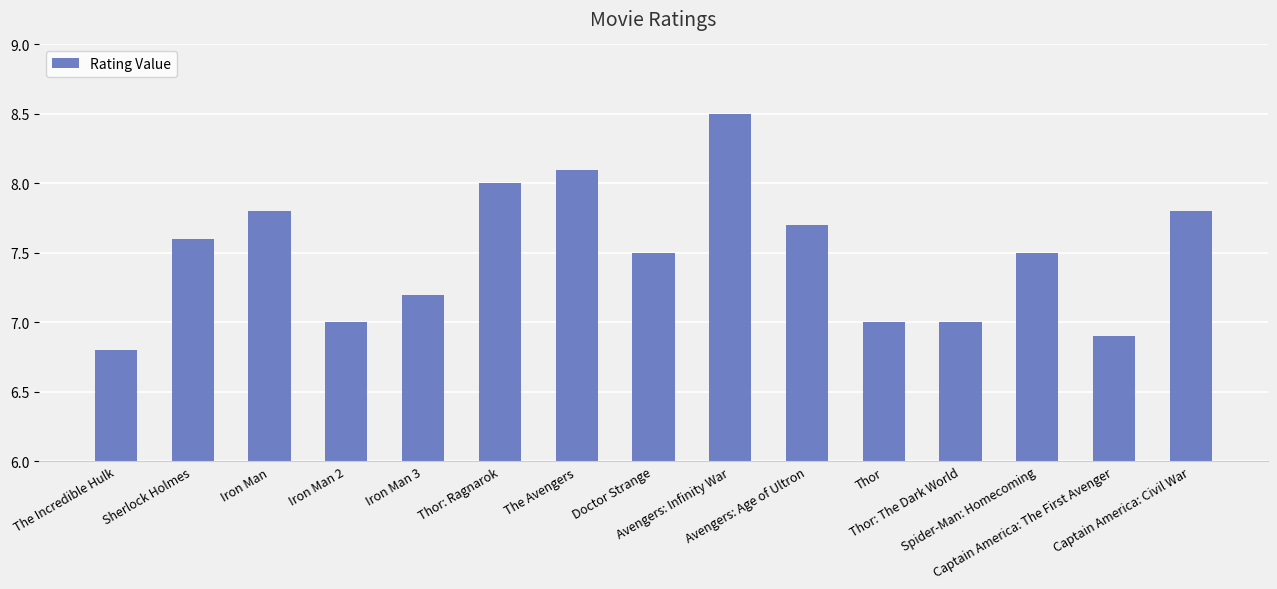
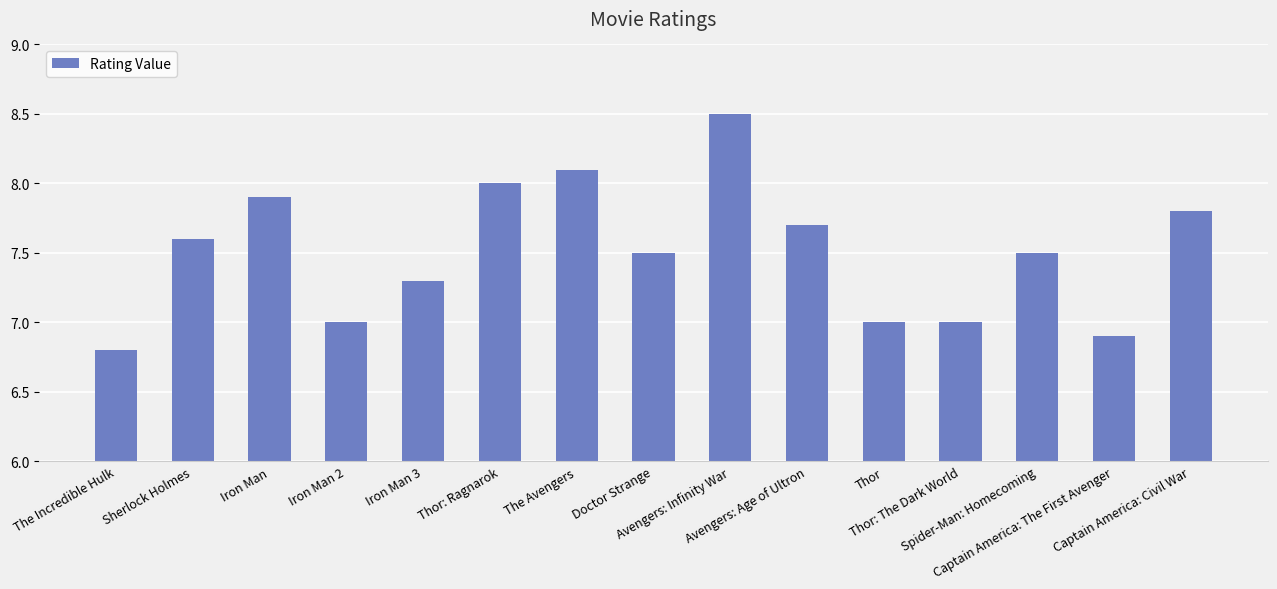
Iron Man: 7.8 -> 7.9
Iron Man 3: 7.2 -> 7.3
